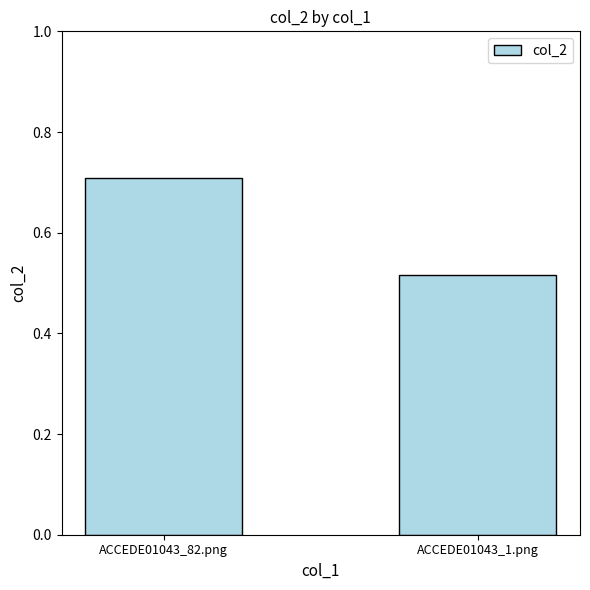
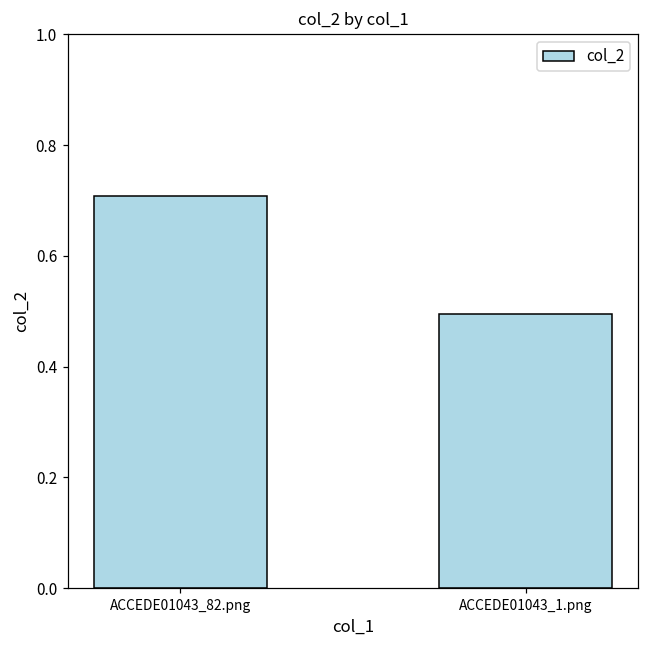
ACCEDE01043_1.png: 0.52 -> 0.50
